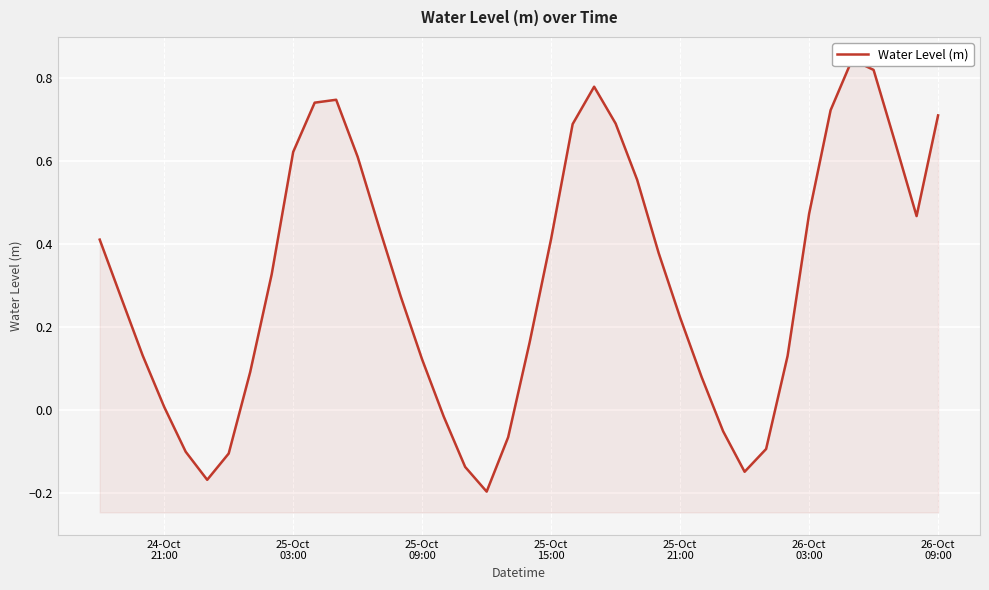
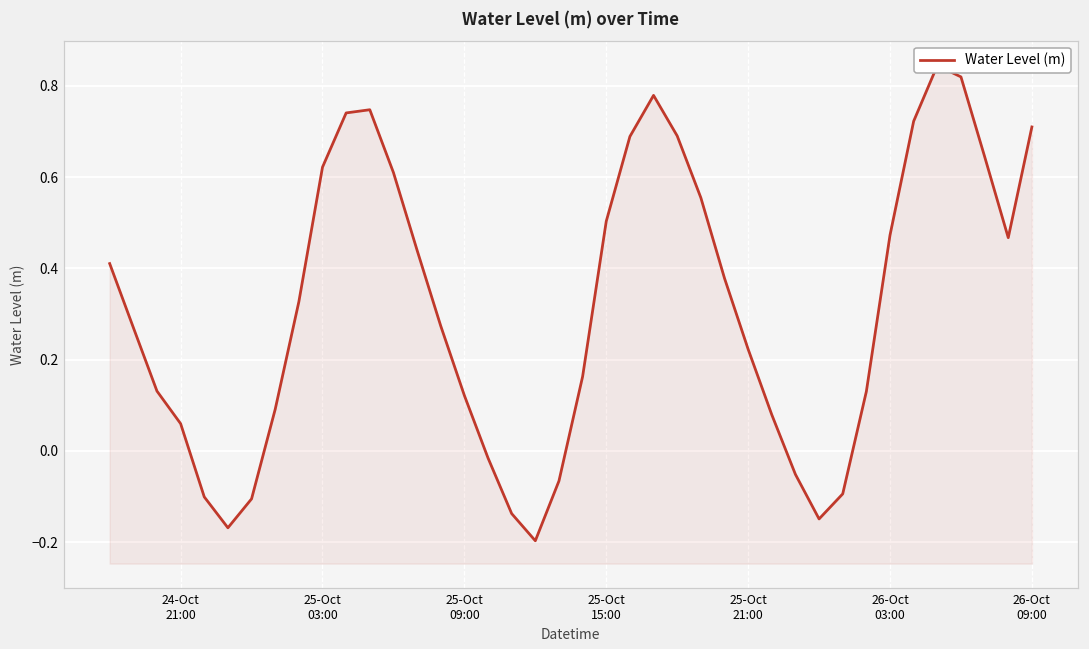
24-Oct 21:00: 0.01 -> 0.06
25-Oct 15:00: 0.41 -> 0.50
